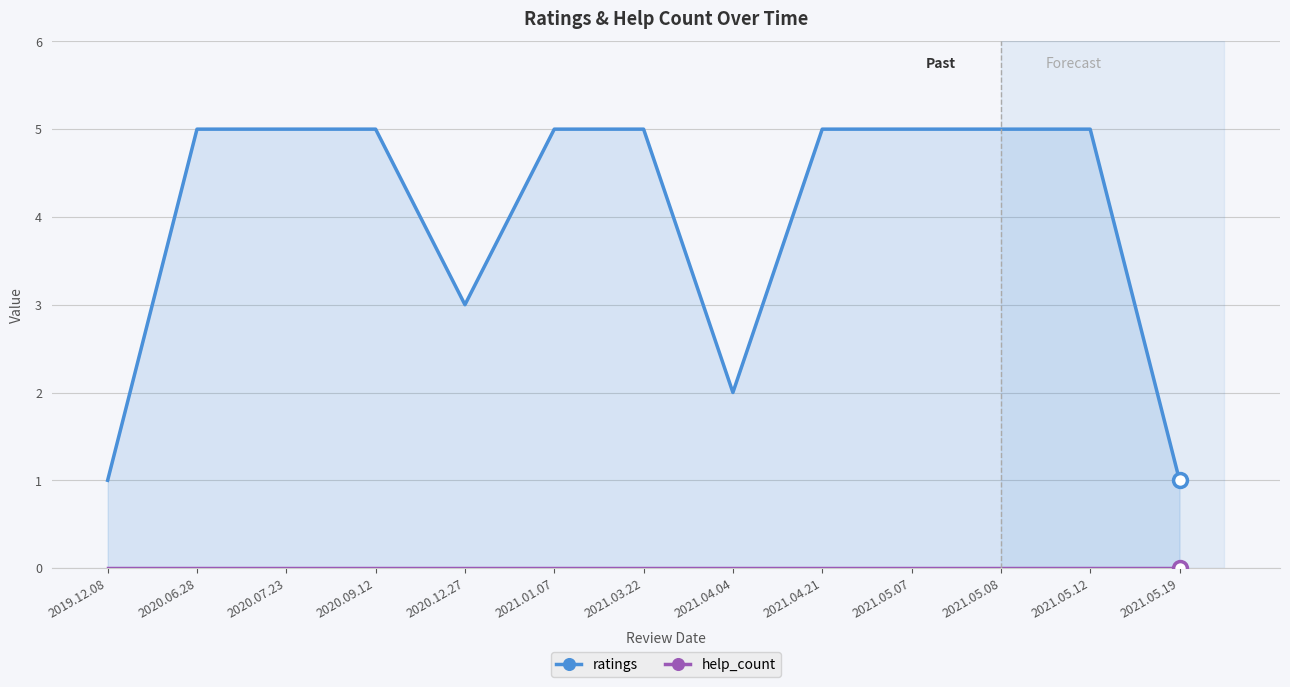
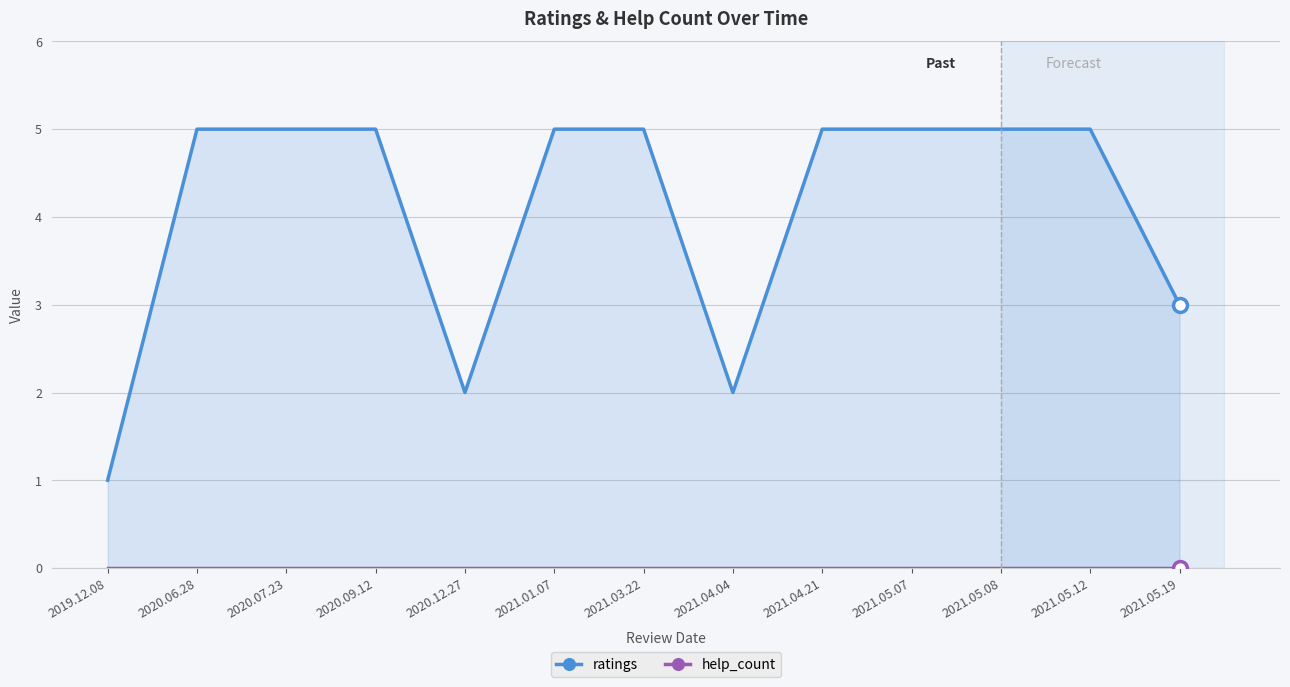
ratings, 2020.12.27: 3 -> 2
ratings, 2021.05.19: 1 -> 3
